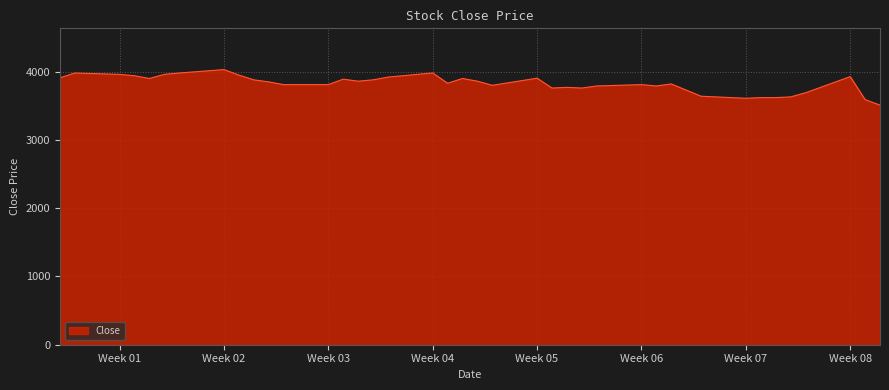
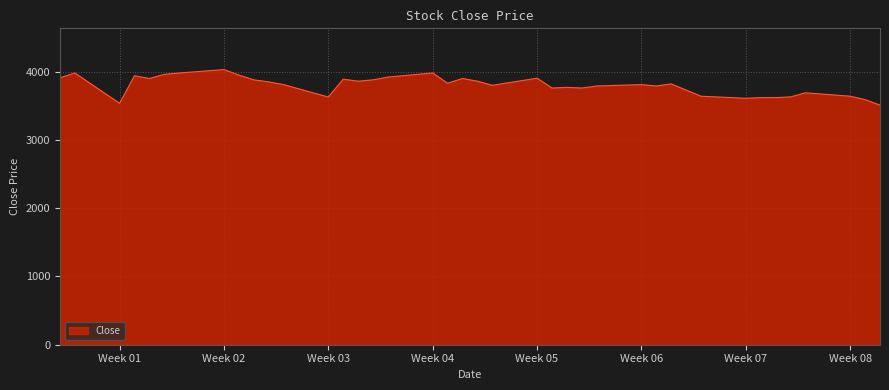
Week 01: 4000 -> 3500
Week 03: 3800 -> 3600
Week 08: 3900 -> 3600
